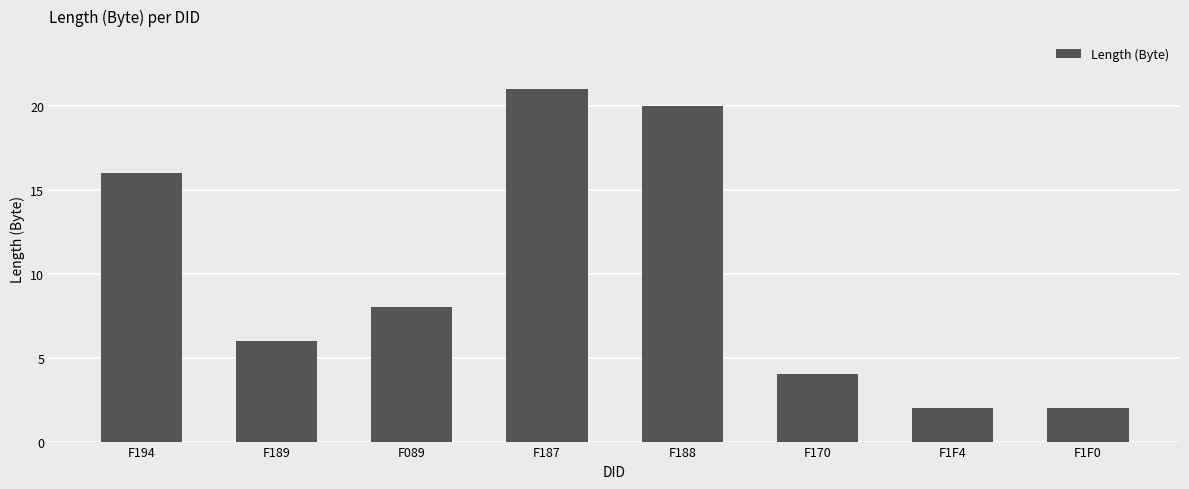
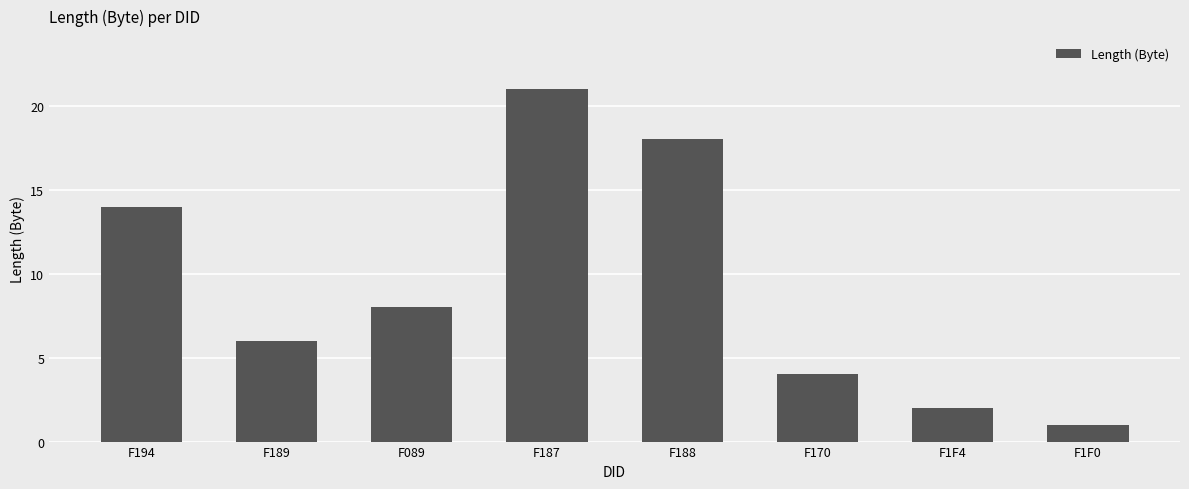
F194: 16 -> 14
F188: 20 -> 18
F1F0: 2 -> 1
